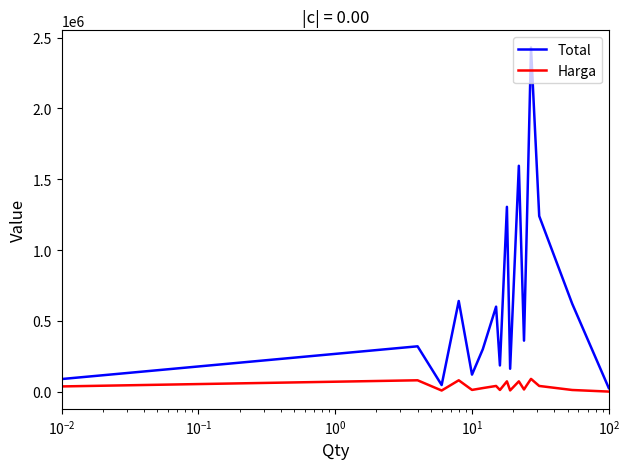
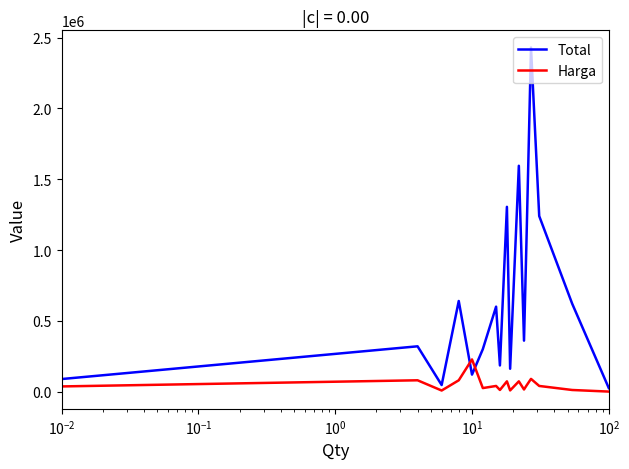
Harga, 10^1: 10000 -> 230000
